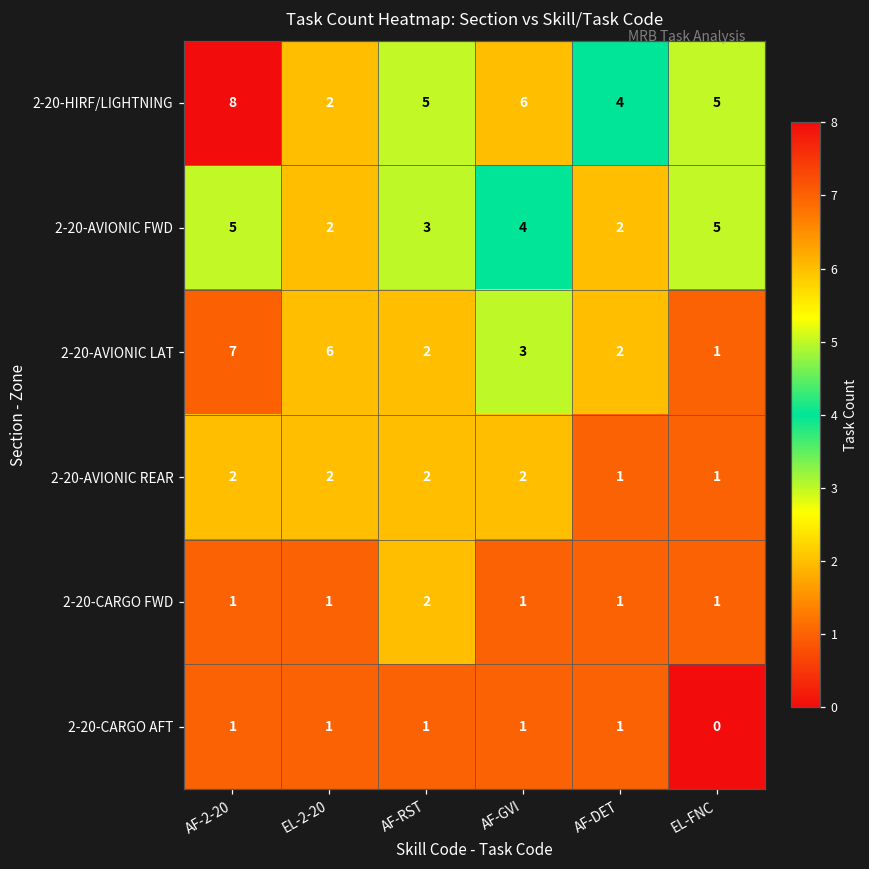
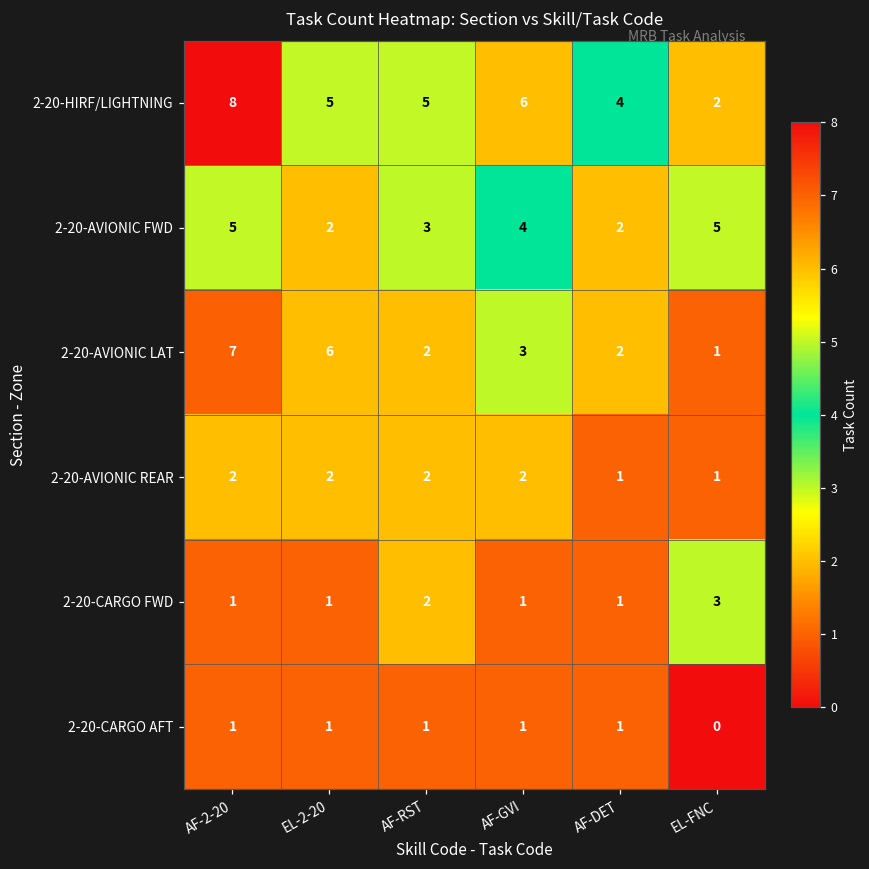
2-20-HIRF/LIGHTNING, EL-2-20: 2 -> 5
2-20-HIRF/LIGHTNING, EL-FNC: 5 -> 2
2-20-CARGO FWD, EL-FNC: 1 -> 3
